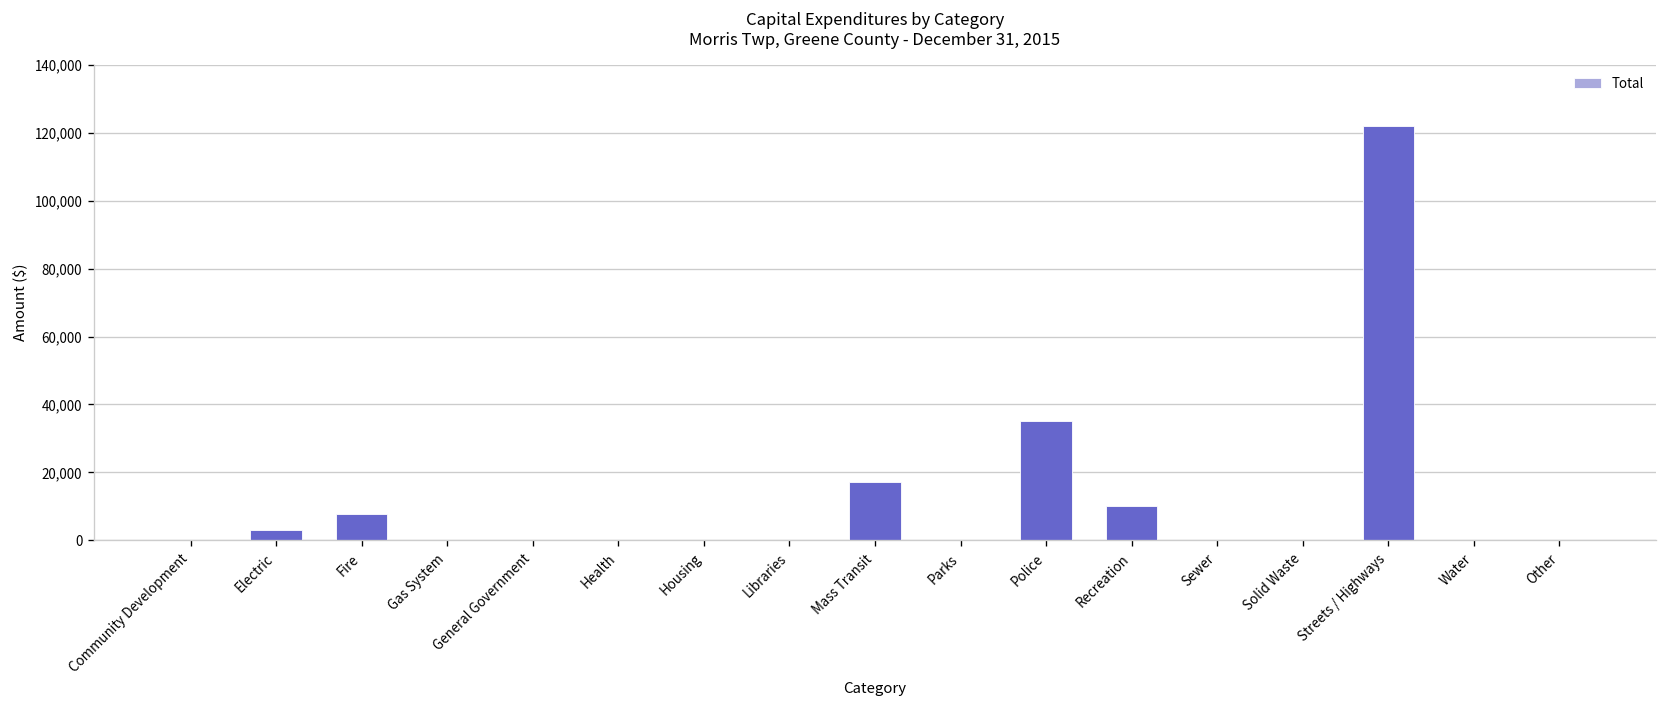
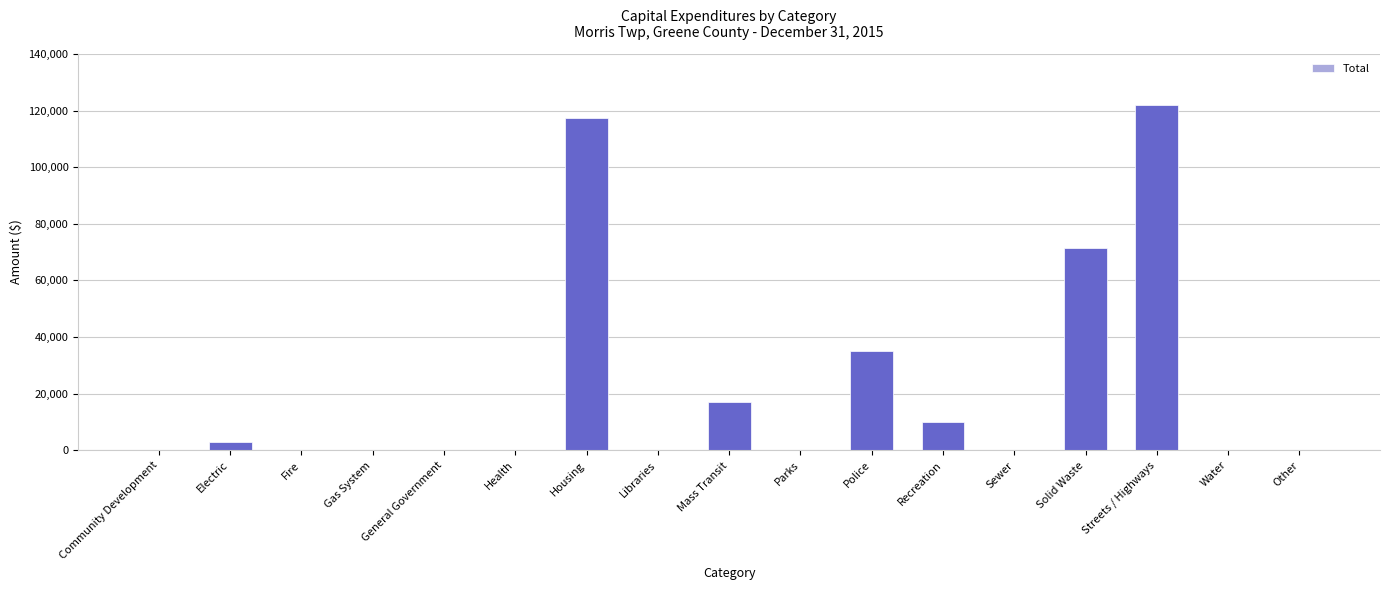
Fire: 8,000 -> 0
Housing: 0 -> 117,000
Solid Waste: 0 -> 72,000
